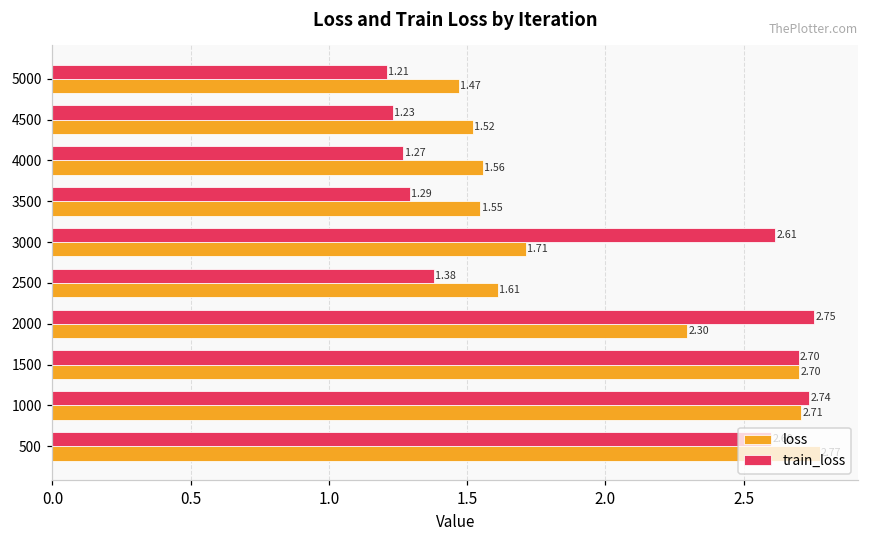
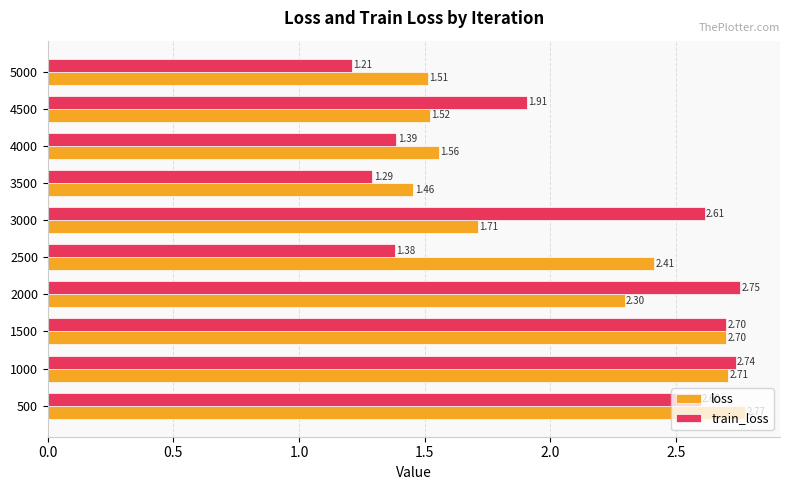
loss, 5000: 1.47 -> 1.51
train_loss, 4500: 1.23 -> 1.91
train_loss, 4000: 1.27 -> 1.39
loss, 3500: 1.55 -> 1.46
loss, 2500: 1.61 -> 2.41
